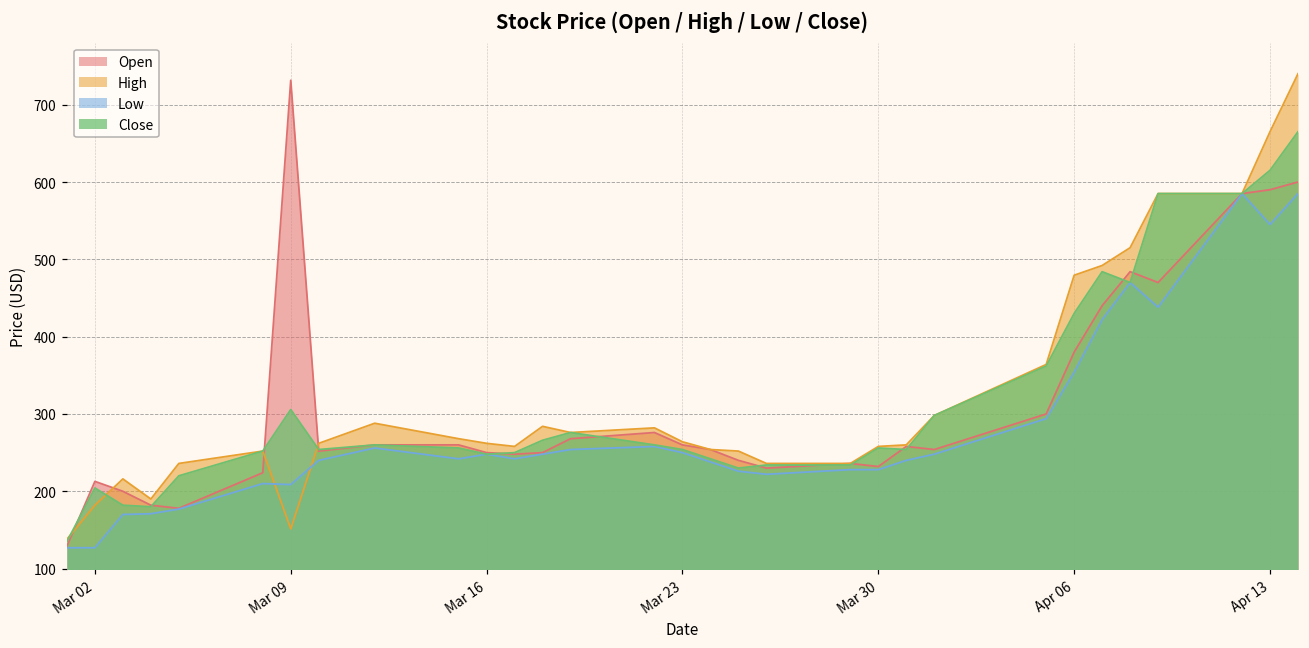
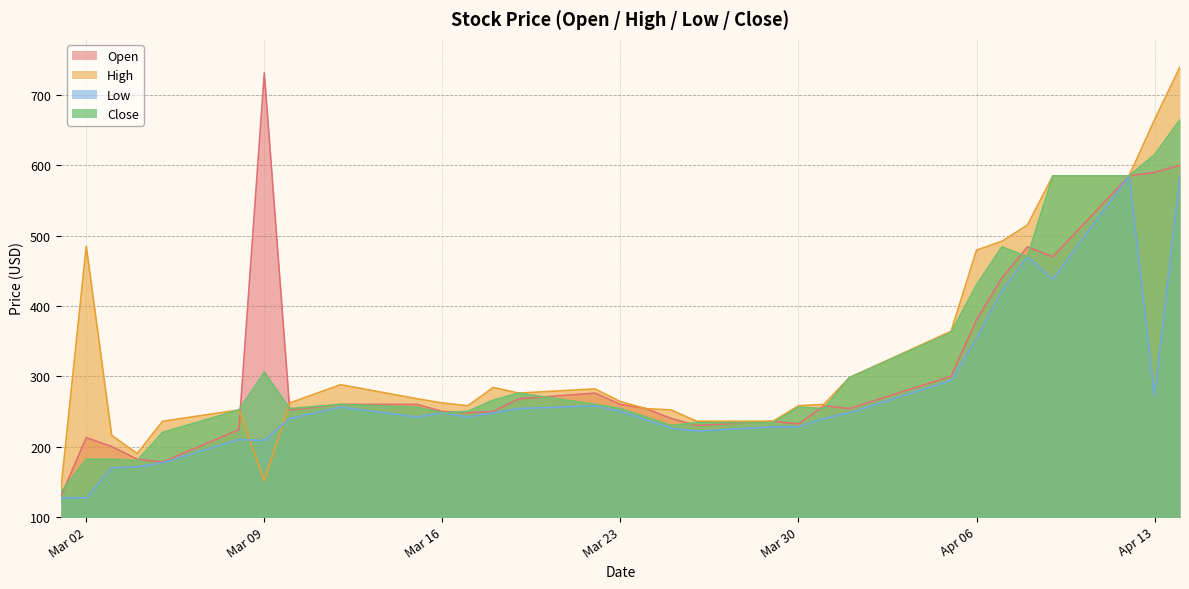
High, Mar 02: 180 -> 490
Close, Mar 02: 200 -> 180
Low, Apr 13: 550 -> 270
